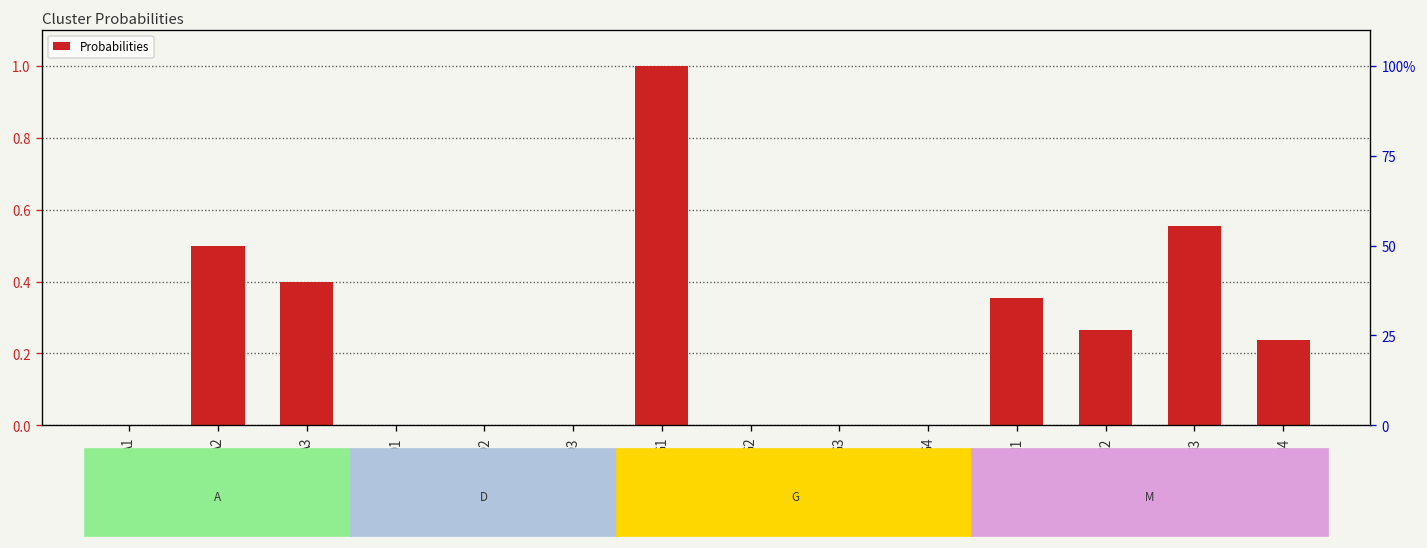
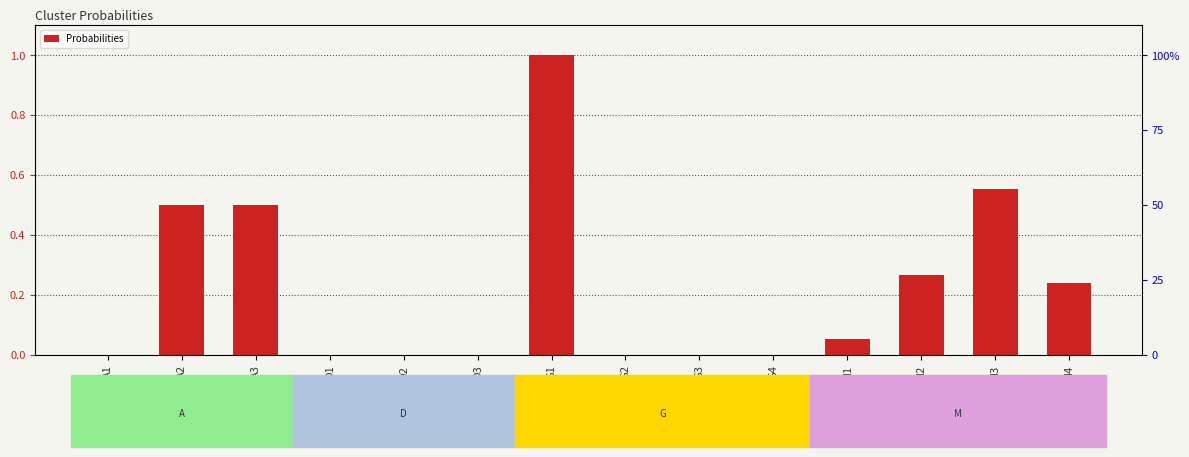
A3: 0.4 -> 0.5
M1: 0.35 -> 0.05
